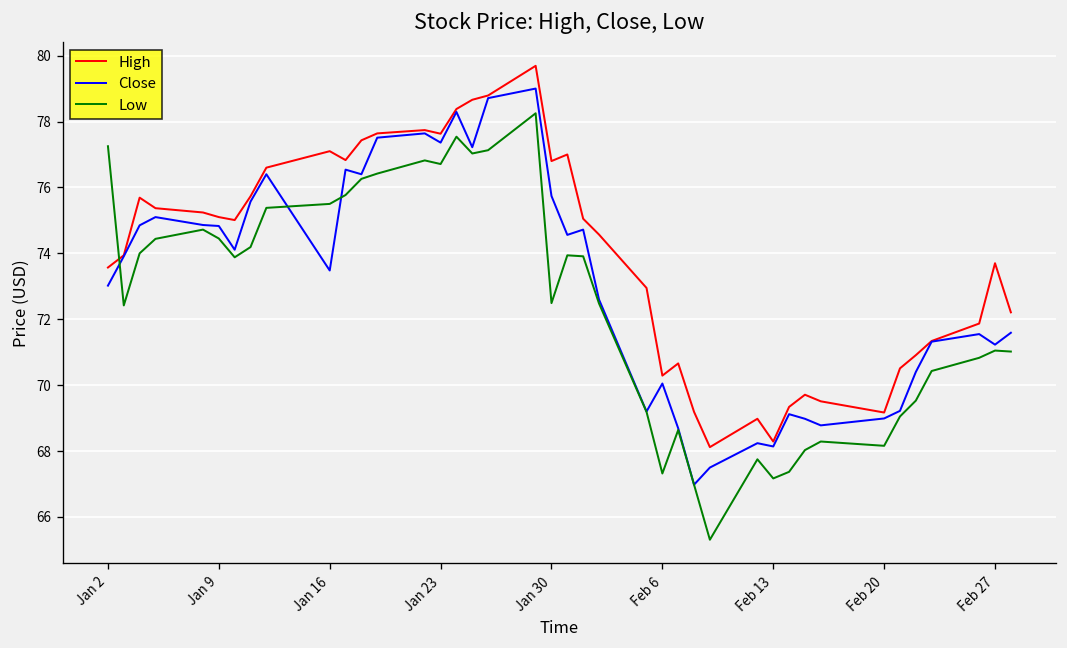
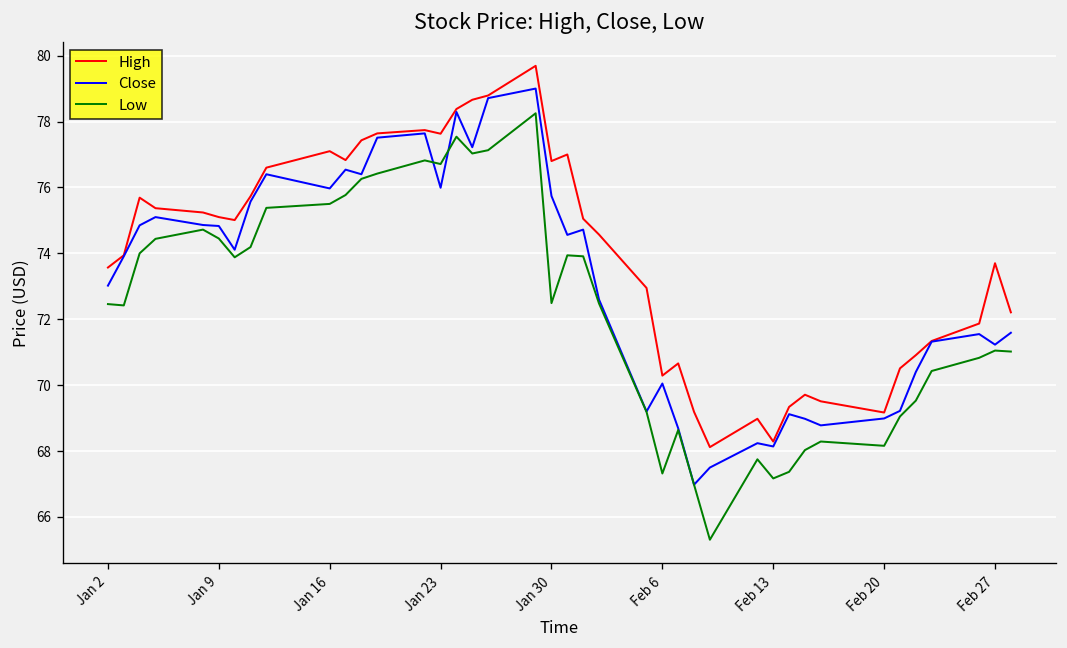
Low, Jan 2: 77.3 -> 72.5
Close, Jan 16: 73.5 -> 76.0
Close, Jan 23: 77.4 -> 76.0
